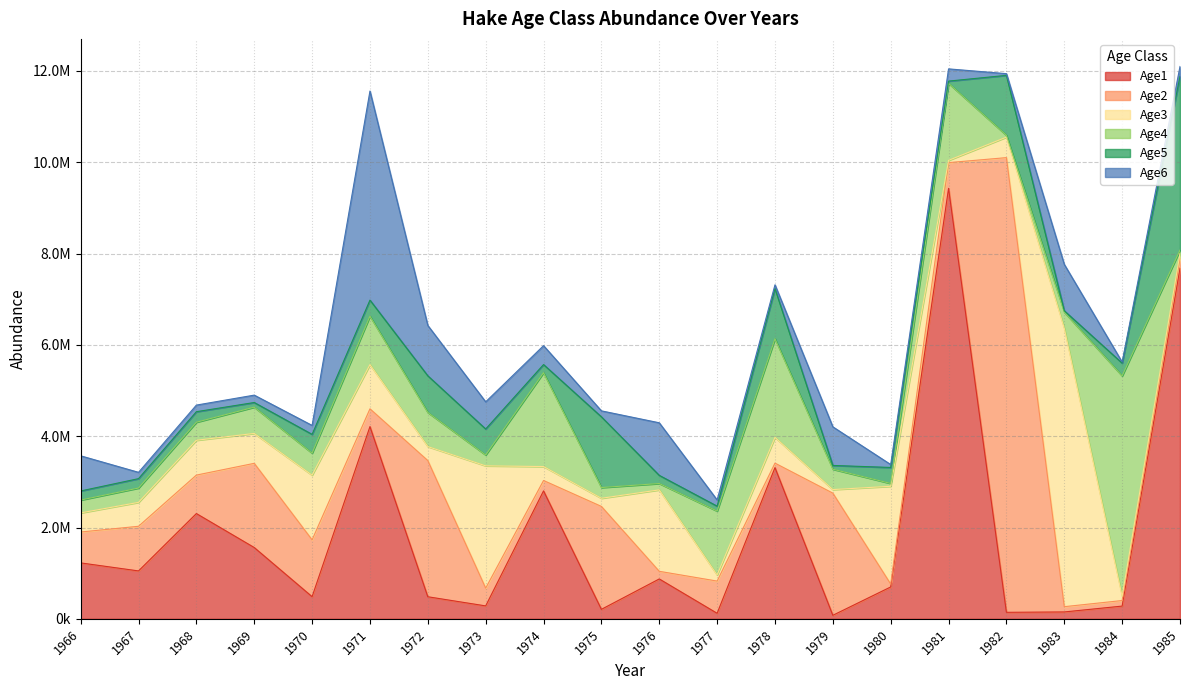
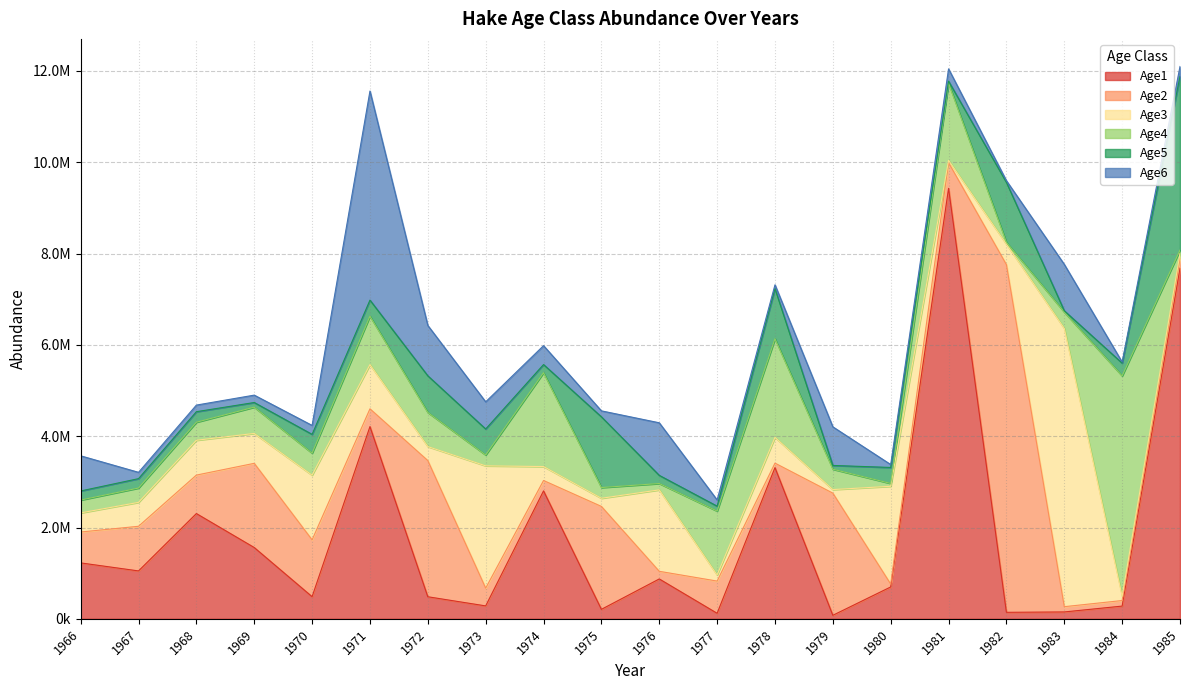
Age2, 1982: 10000000 -> 7600000
